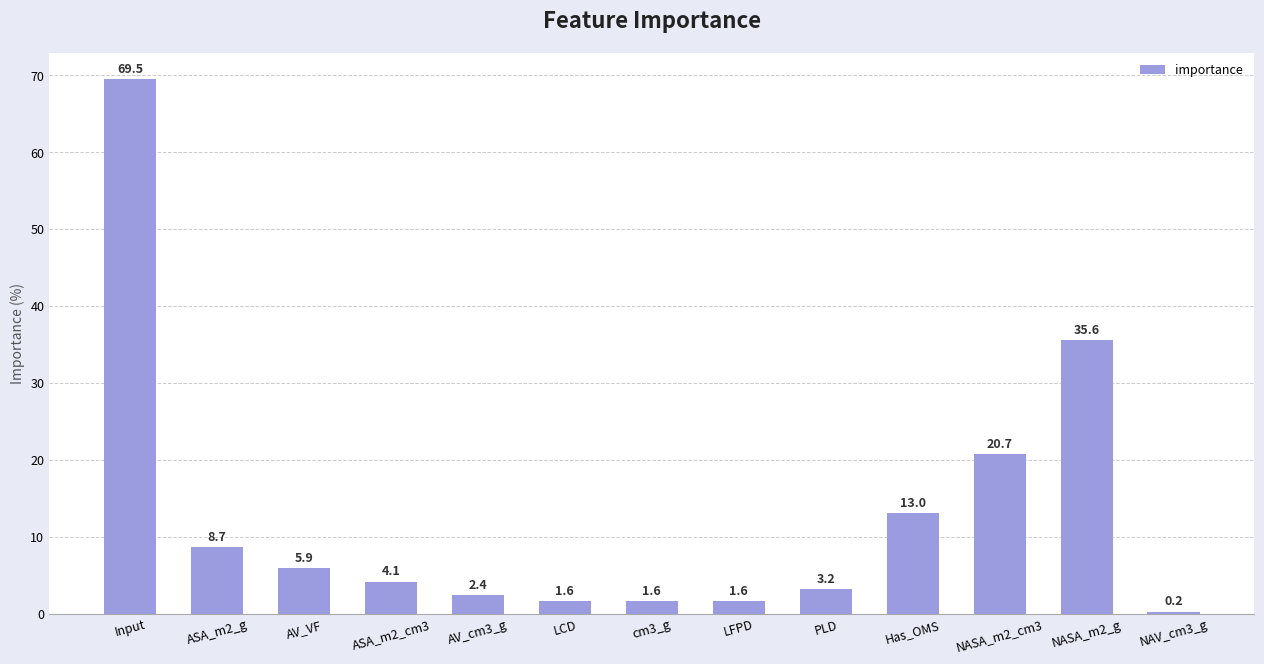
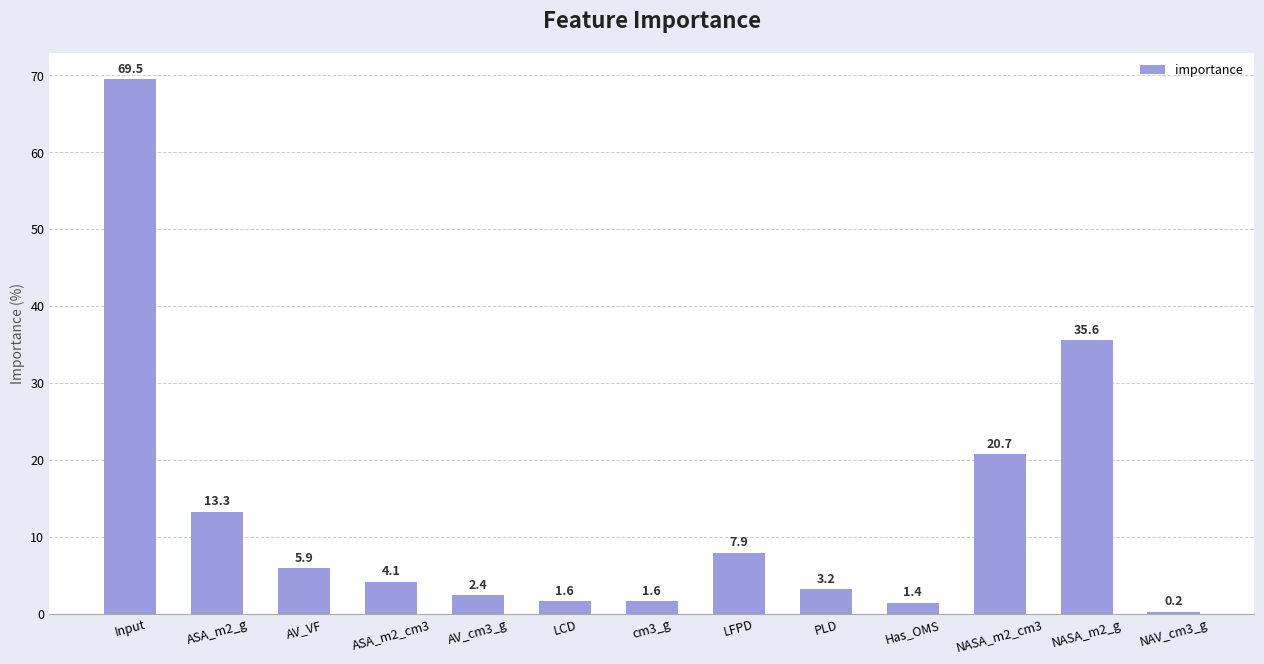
ASA_m2_g: 8.7 -> 13.3
LFPD: 1.6 -> 7.9
Has_OMS: 13.0 -> 1.4
